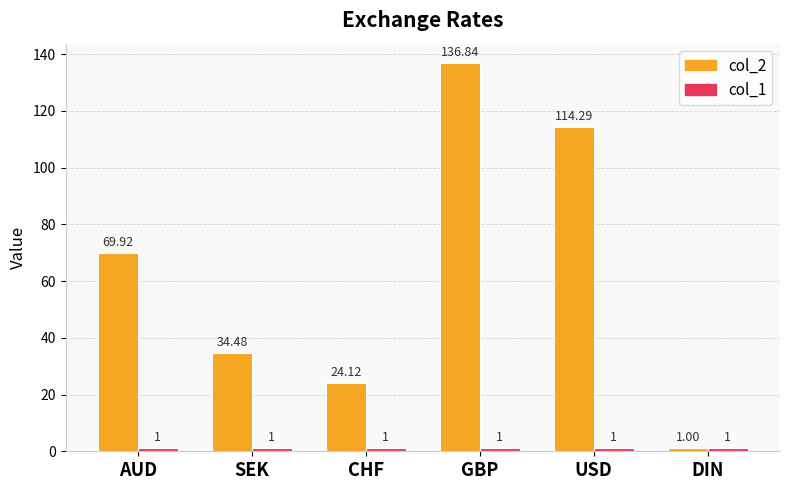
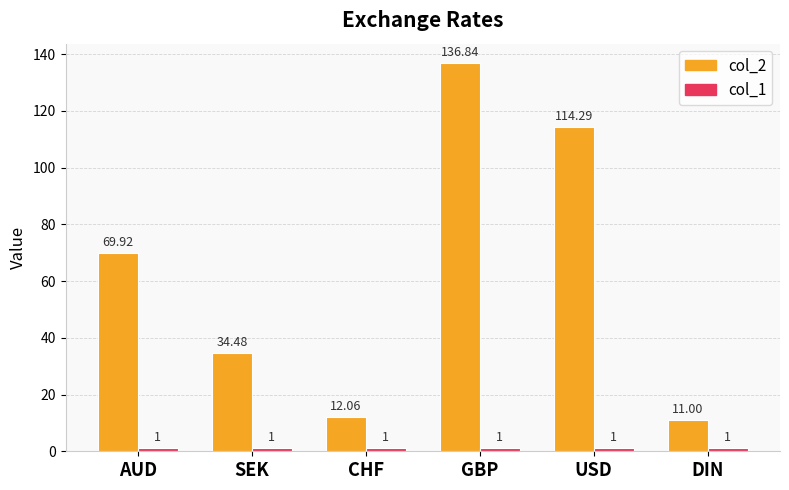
col_2, CHF: 24.12 -> 12.06
col_2, DIN: 1.00 -> 11.00
